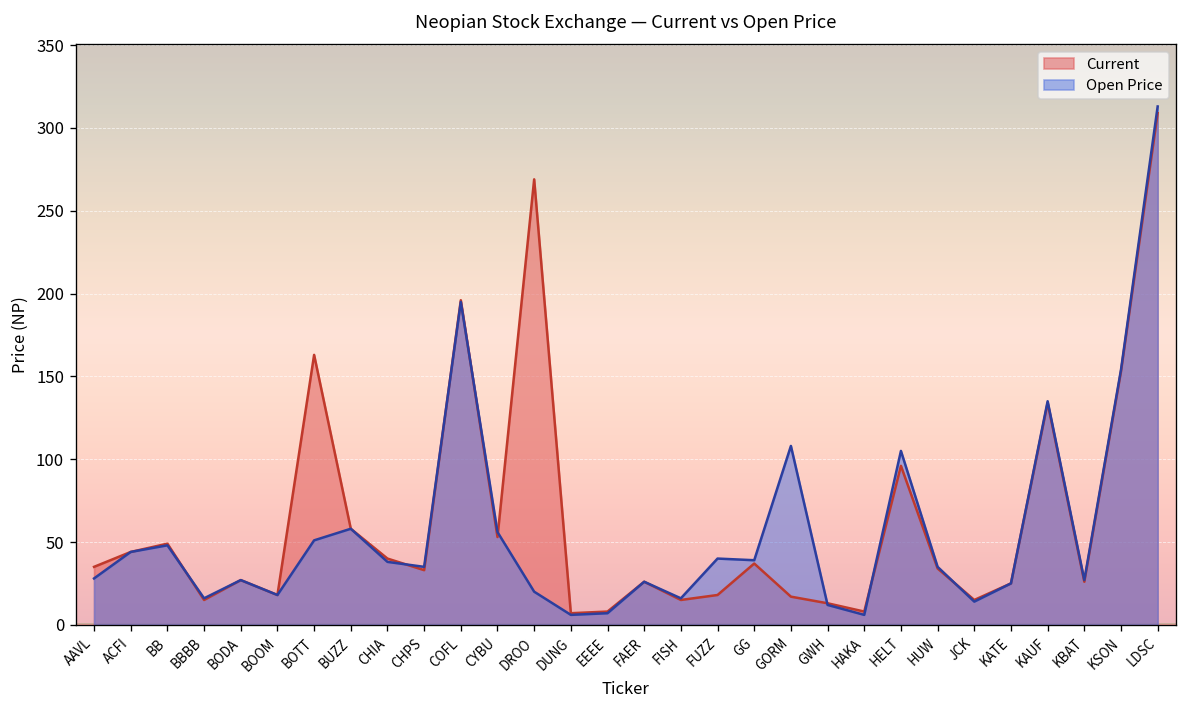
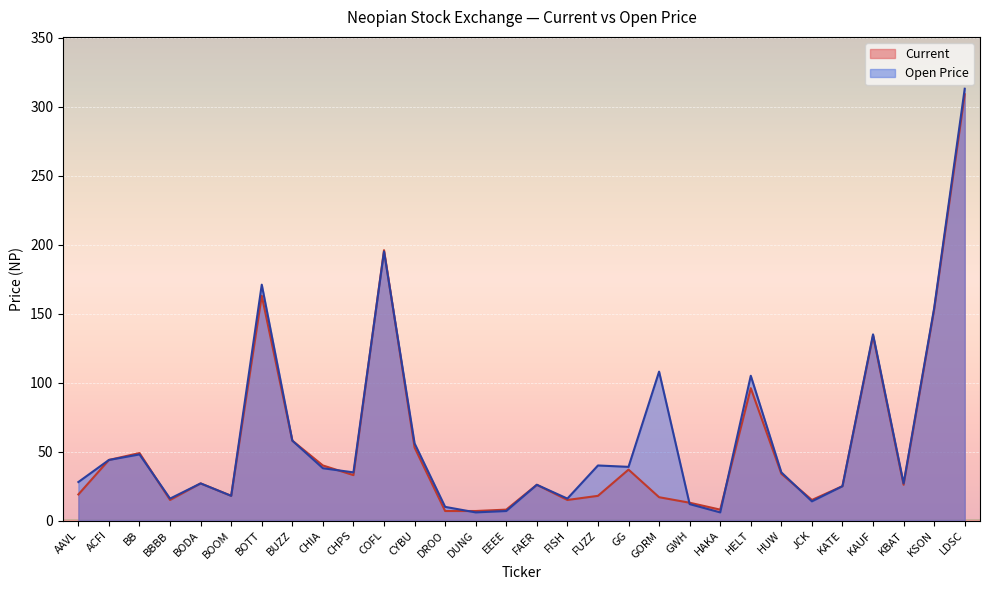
Current, AAVL: 35 -> 19
Open Price, BOTT: 51 -> 171
Current, DROO: 269 -> 7
Open Price, DROO: 20 -> 10
